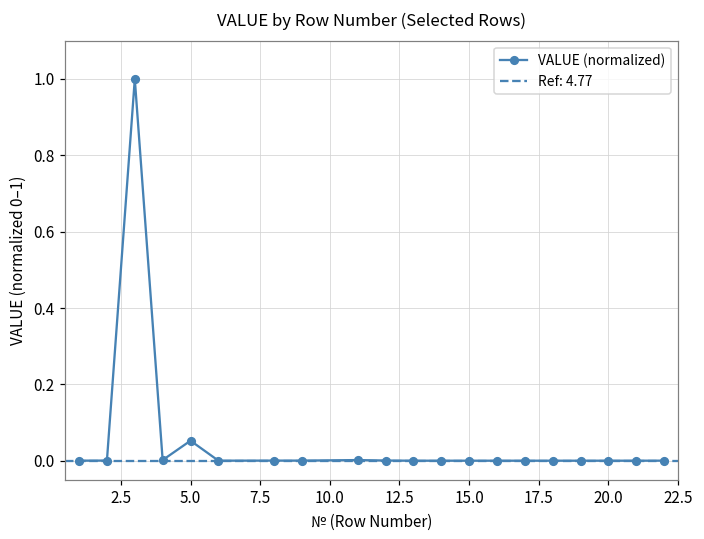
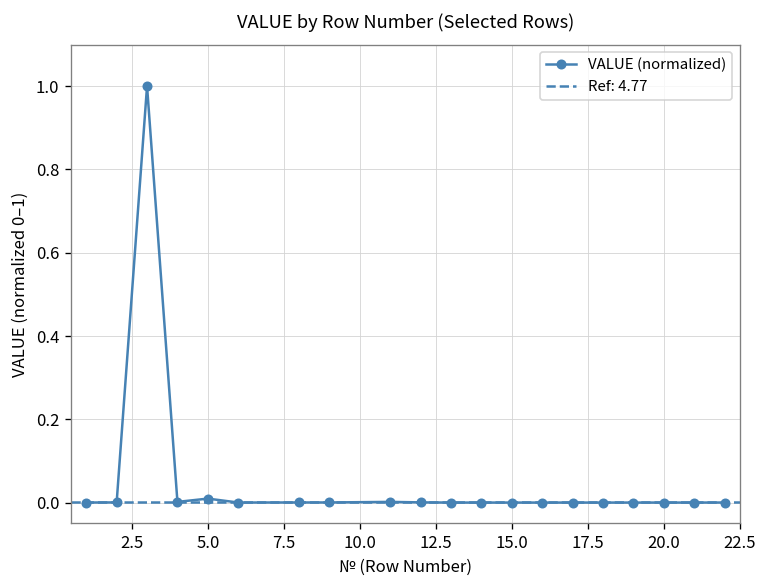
5.0: 0.05 -> 0.01
